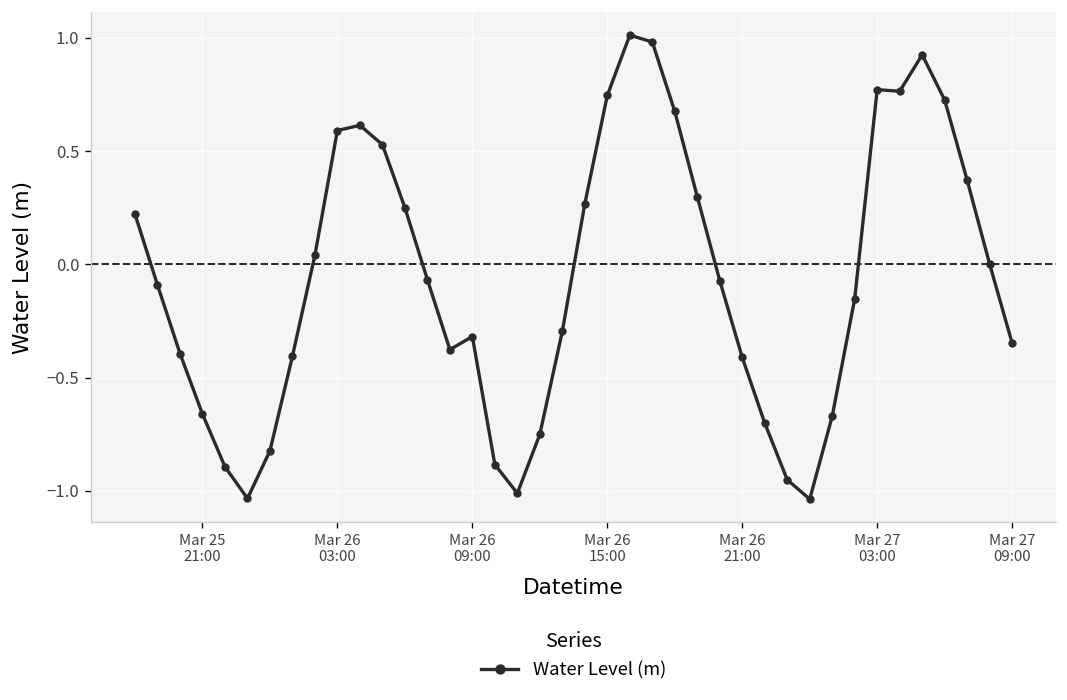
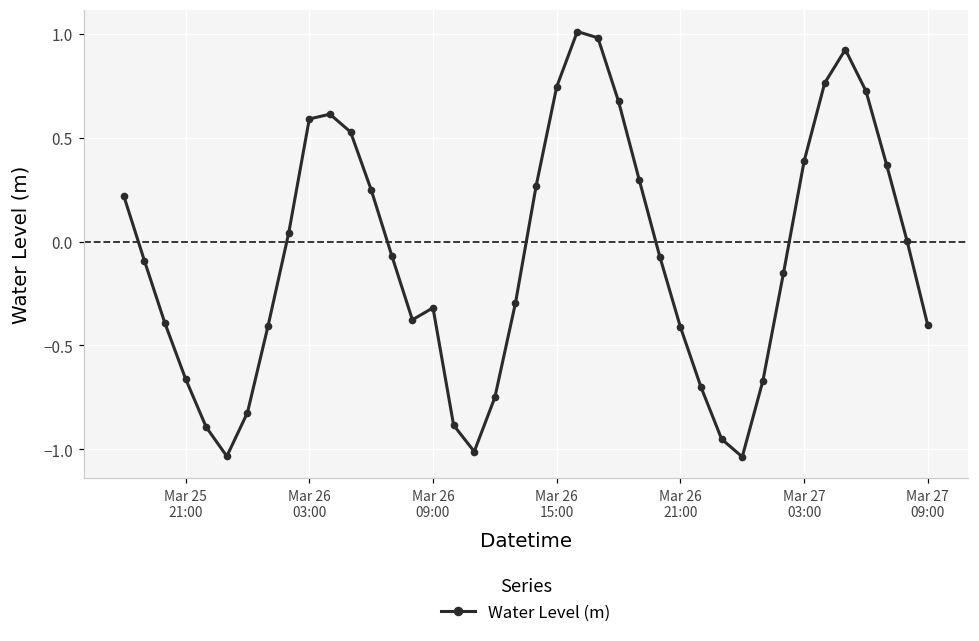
Mar 27 03:00: 0.77 -> 0.39
Mar 27 09:00: -0.35 -> -0.40
